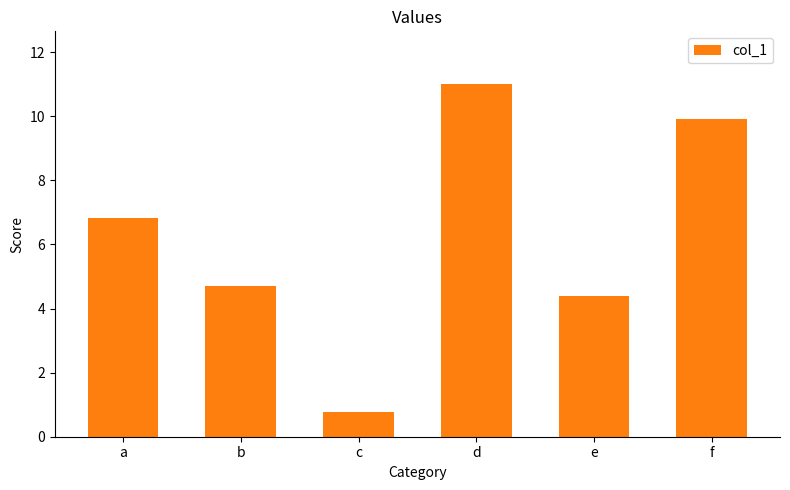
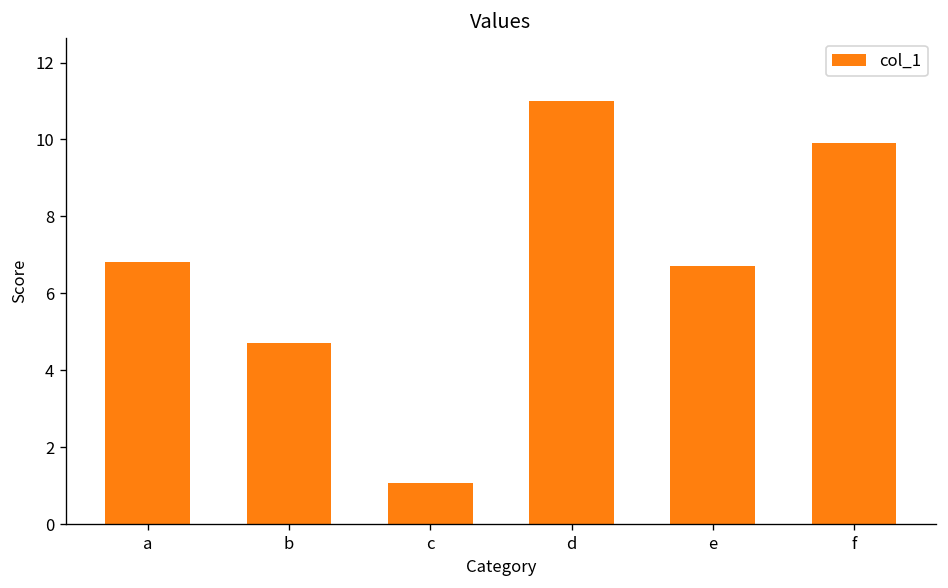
c: 0.8 -> 1.1
e: 4.4 -> 6.7
